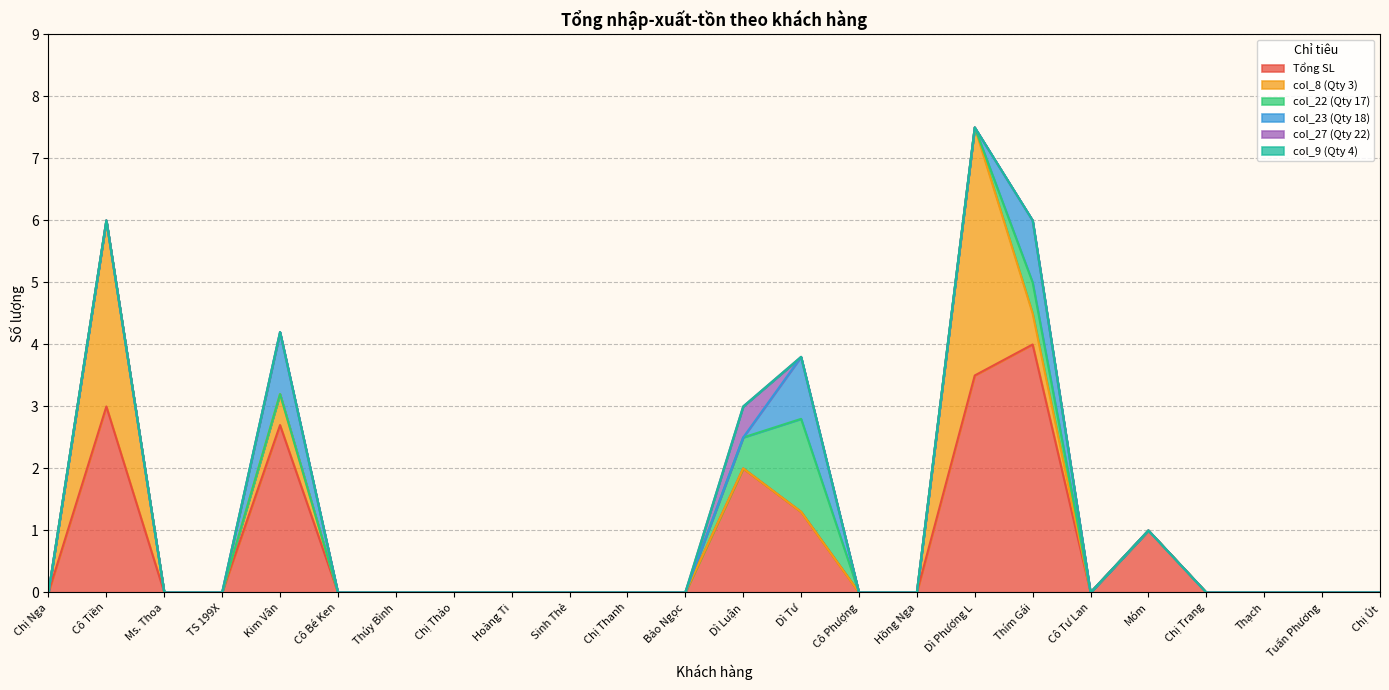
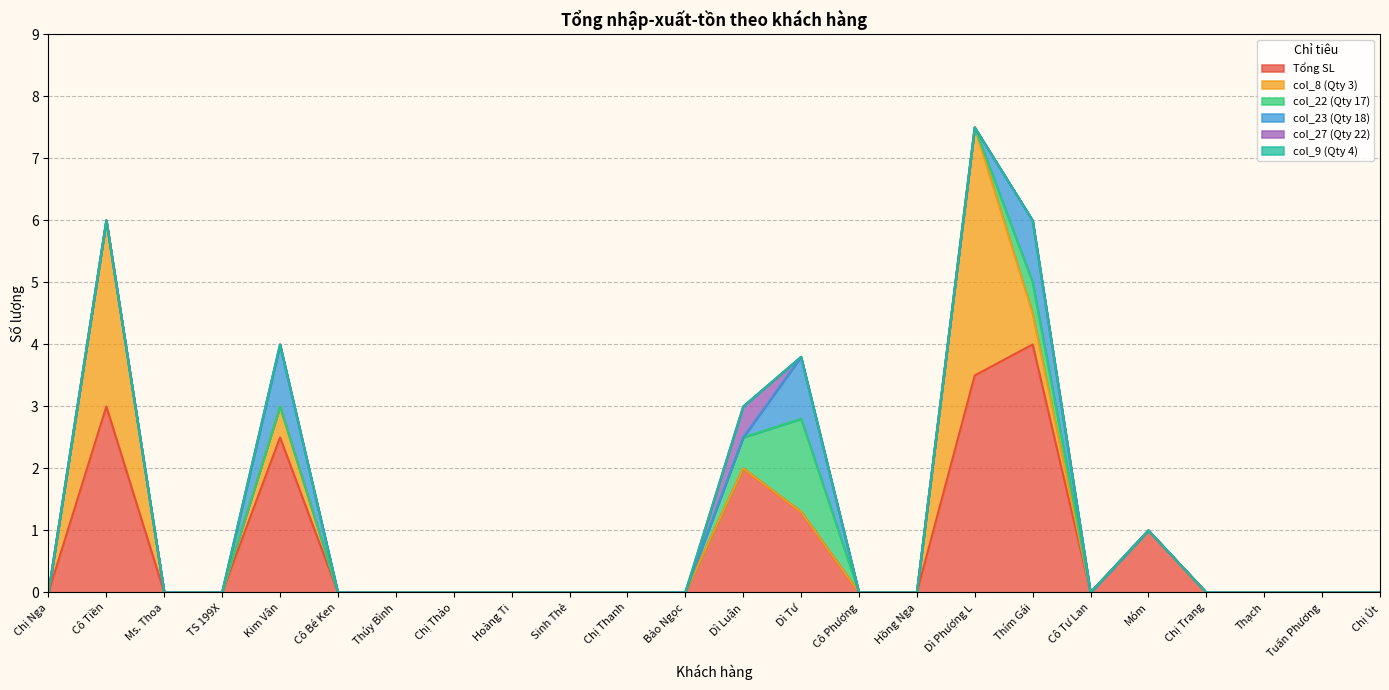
Tổng SL, Kim Vân: 2.7 -> 2.5
